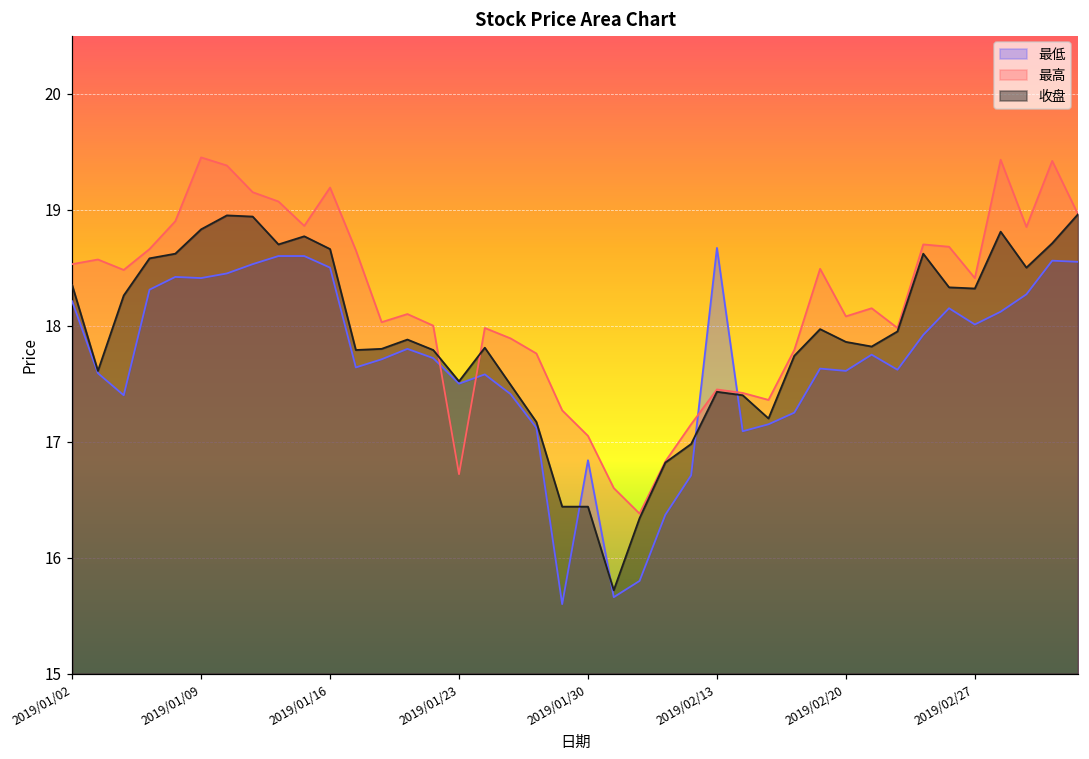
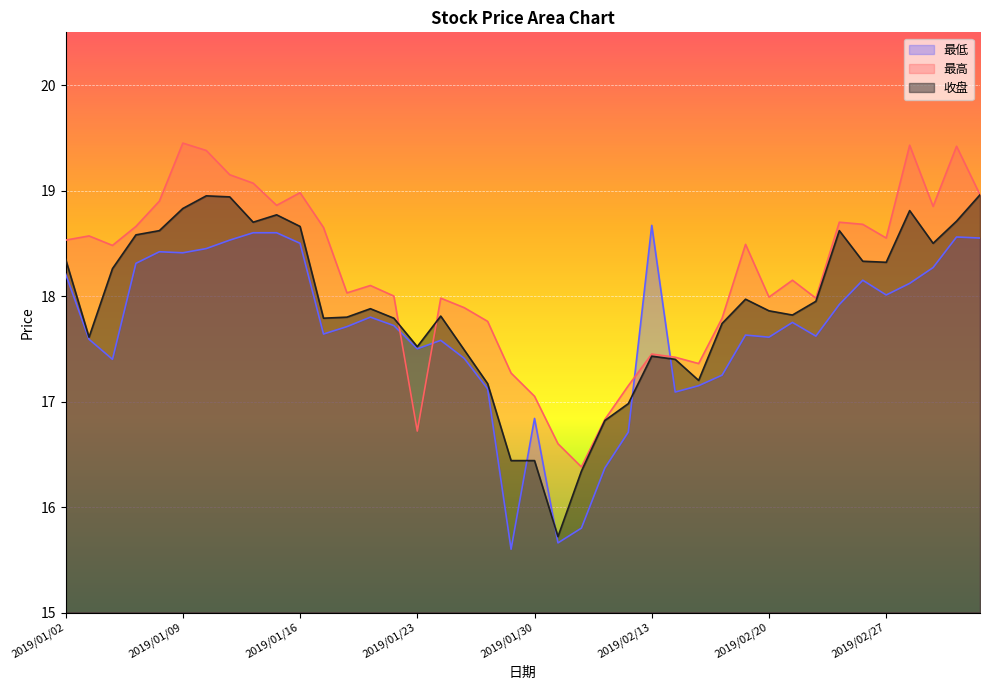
最高, 2019/01/16: 19.19 -> 18.98
最高, 2019/02/20: 18.08 -> 17.99
最高, 2019/02/27: 18.41 -> 18.55
